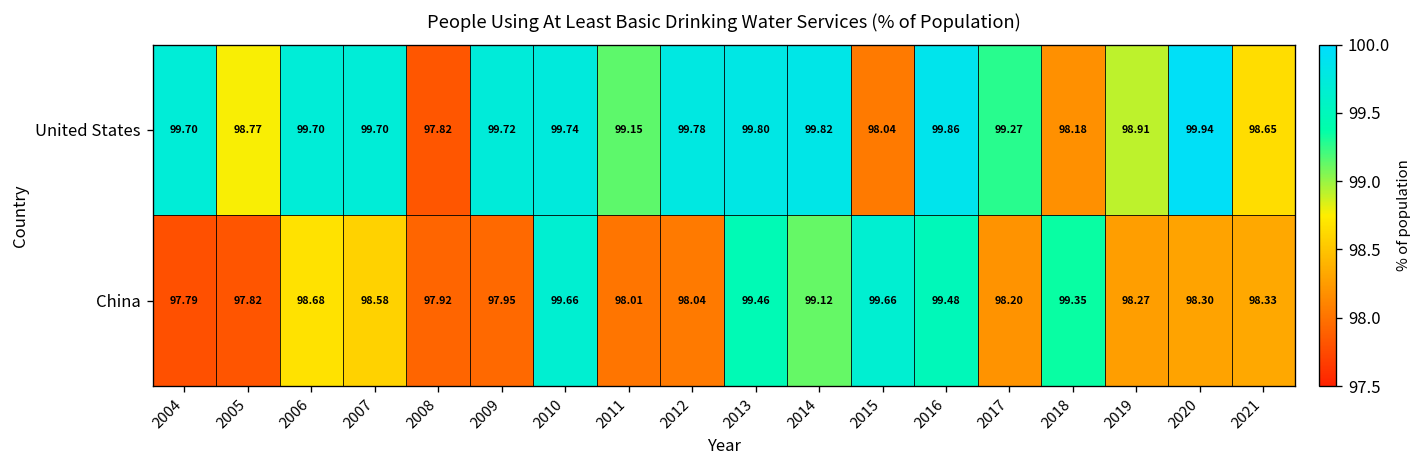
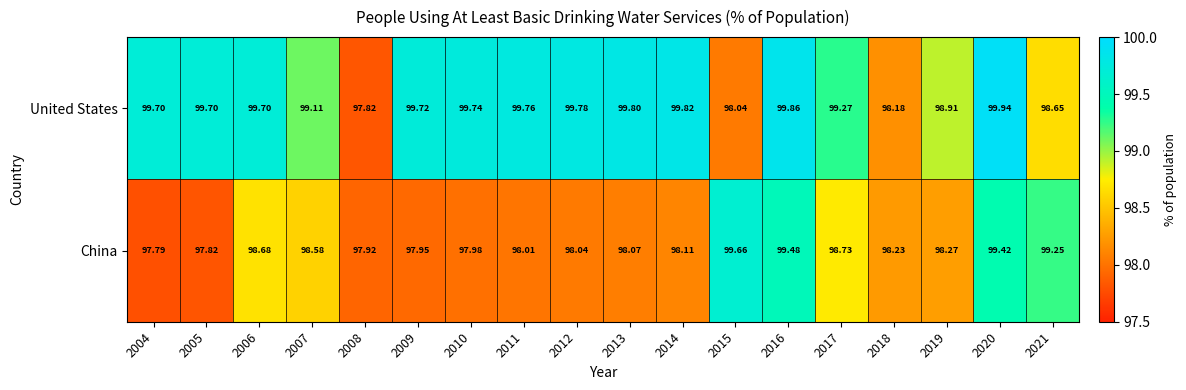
United States, 2005: 98.77 -> 99.70
United States, 2007: 99.70 -> 99.11
United States, 2011: 99.15 -> 99.76
China, 2010: 99.66 -> 97.98
China, 2013: 99.46 -> 98.07
China, 2014: 99.12 -> 98.11
China, 2017: 98.20 -> 98.73
China, 2018: 99.35 -> 98.23
China, 2020: 98.30 -> 99.42
China, 2021: 98.33 -> 99.25
